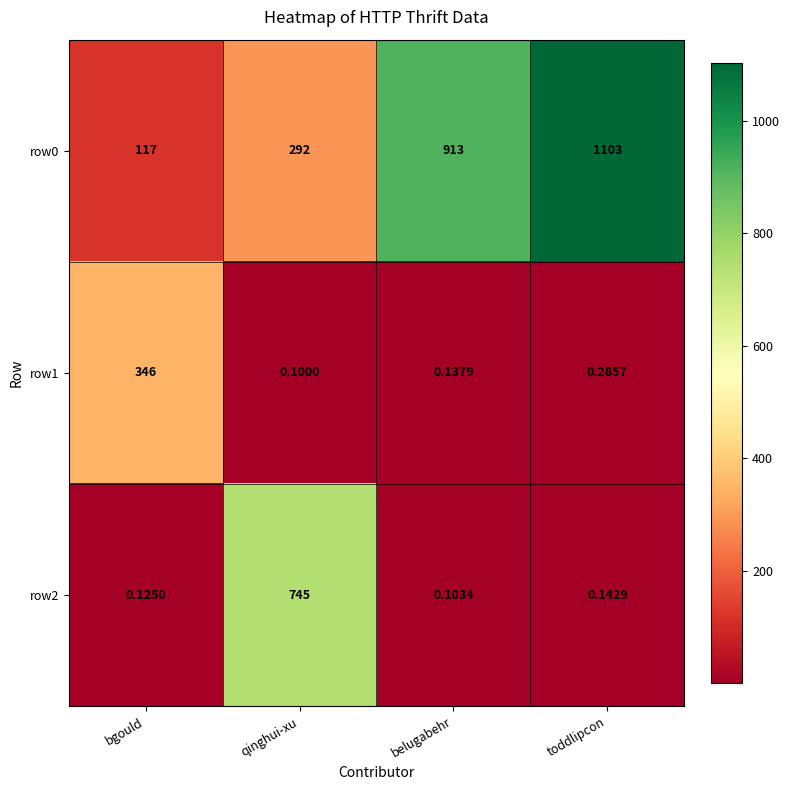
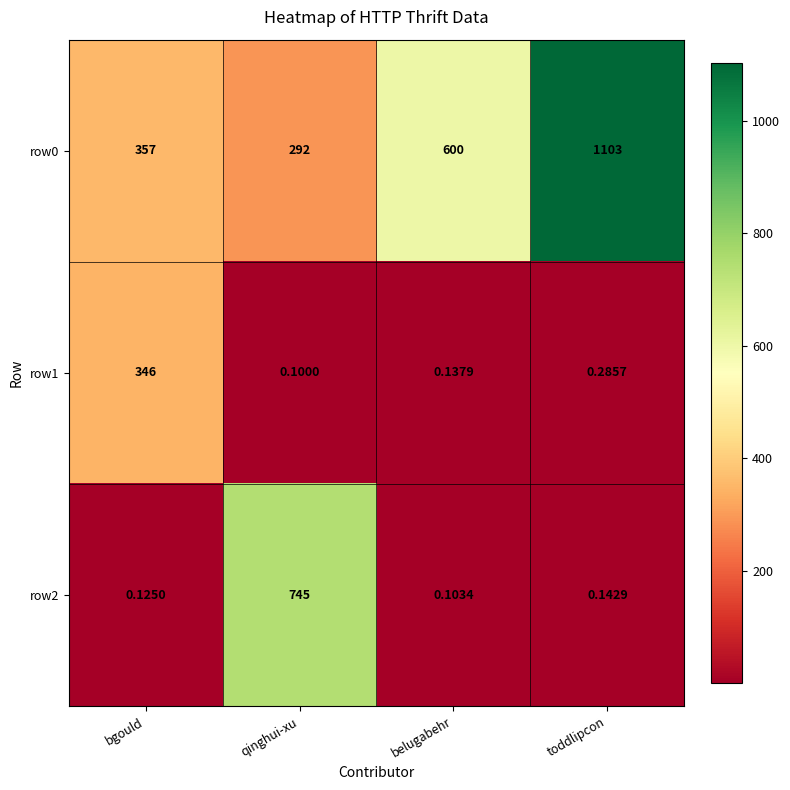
row0, bgould: 117 -> 357
row0, belugabehr: 913 -> 600
